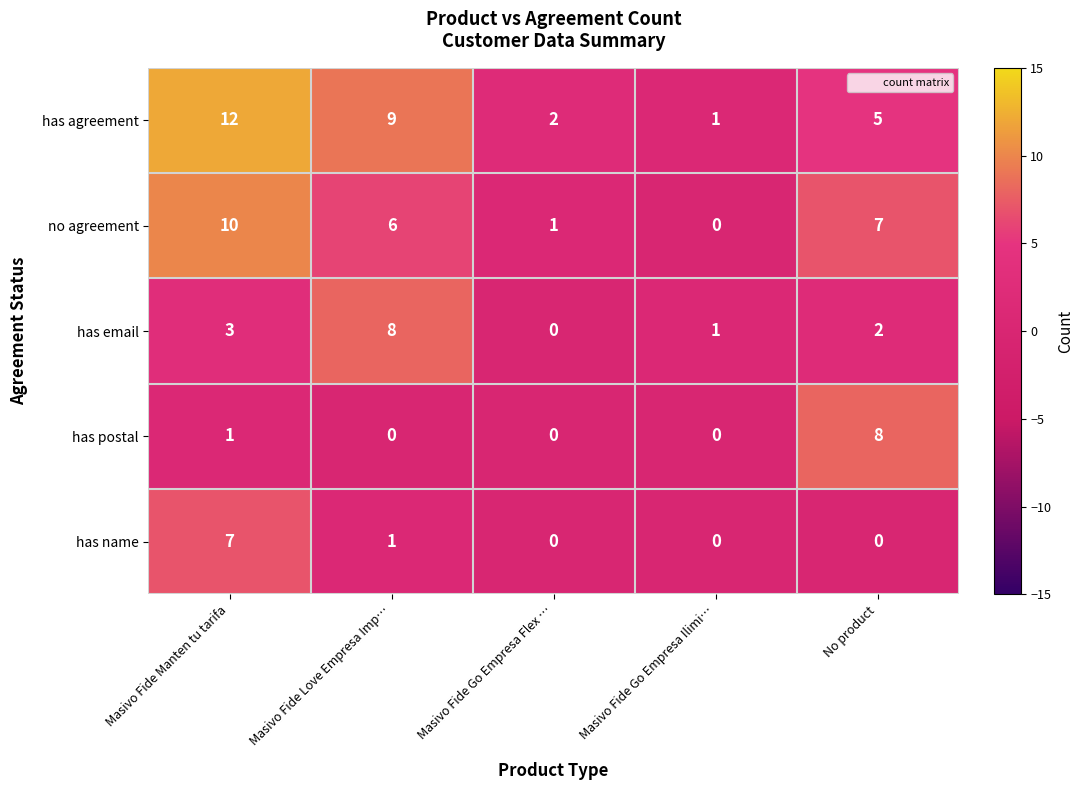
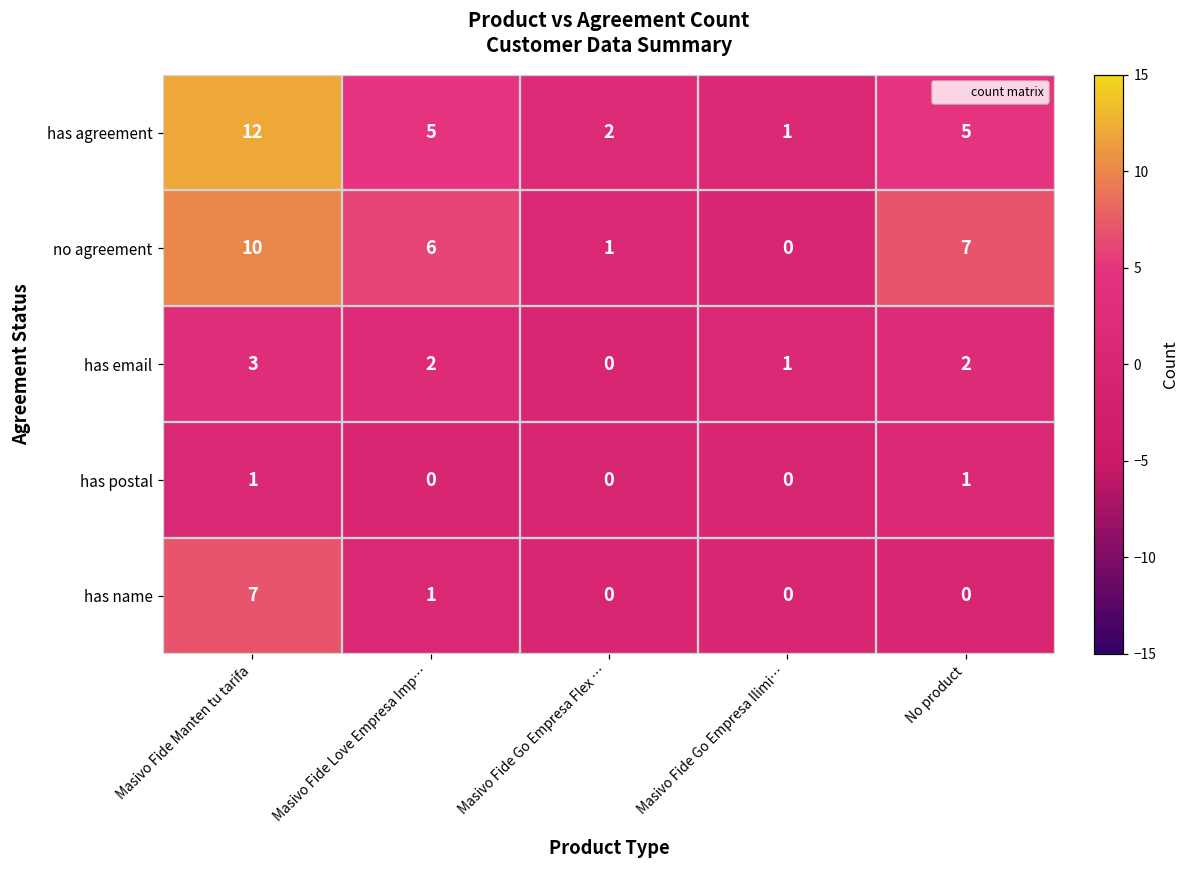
has agreement, Masivo Fide Love Empresa Imp…: 9 -> 5
has email, Masivo Fide Love Empresa Imp…: 8 -> 2
has postal, No product: 8 -> 1
